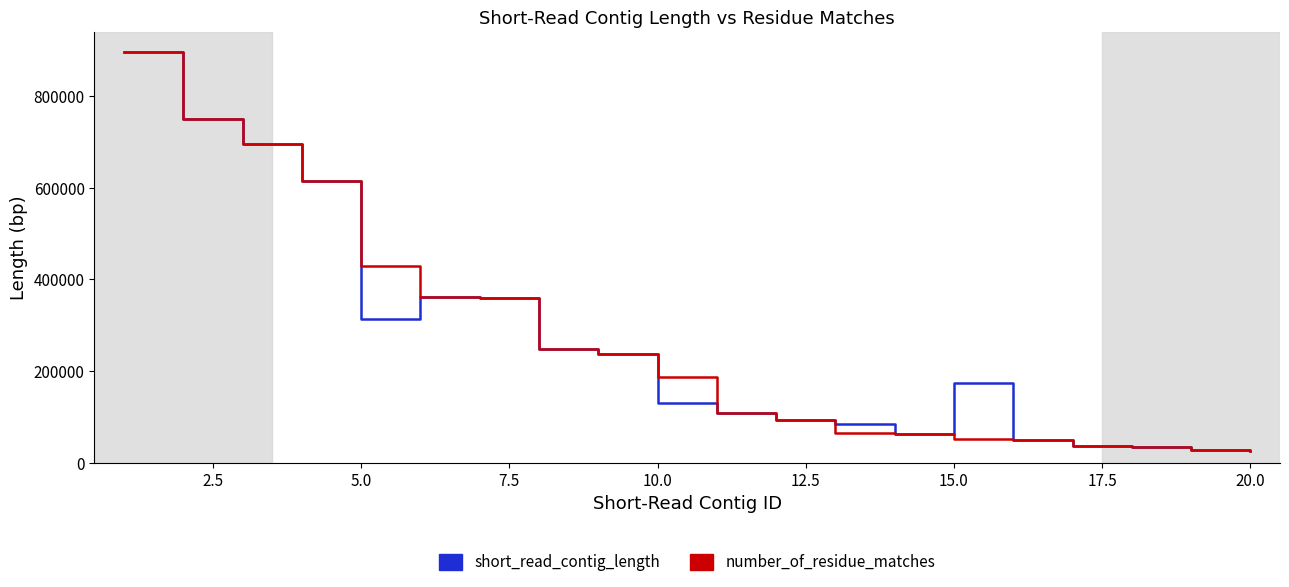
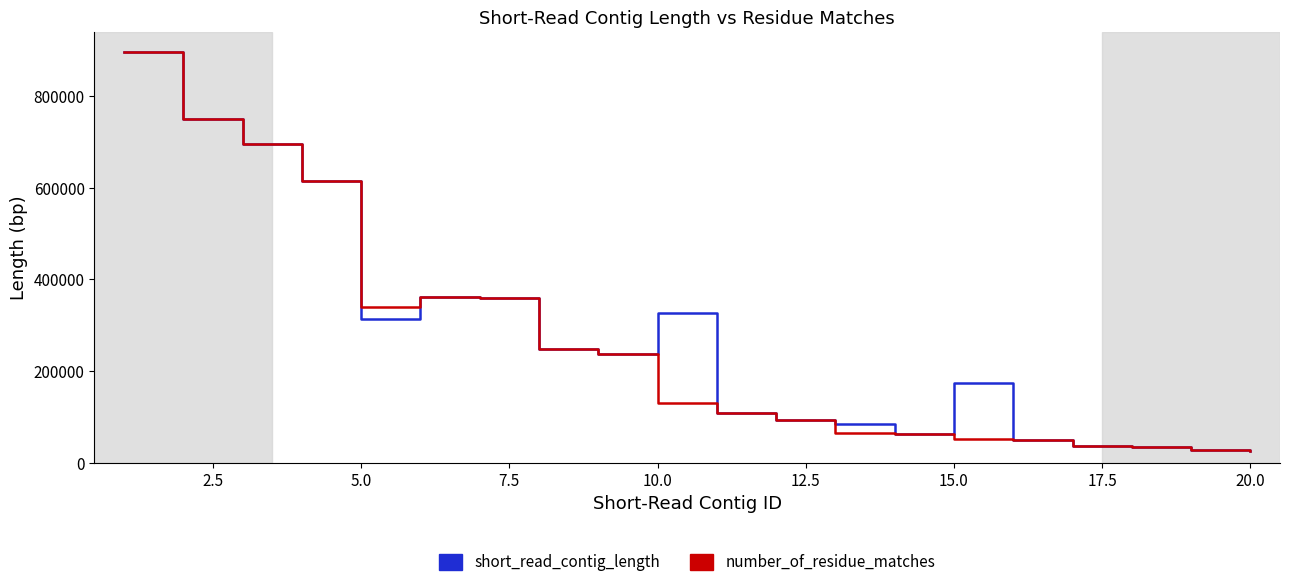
number_of_residue_matches, 5.0: 430000 -> 340000
short_read_contig_length, 10.0: 130000 -> 330000
number_of_residue_matches, 10.0: 190000 -> 130000
